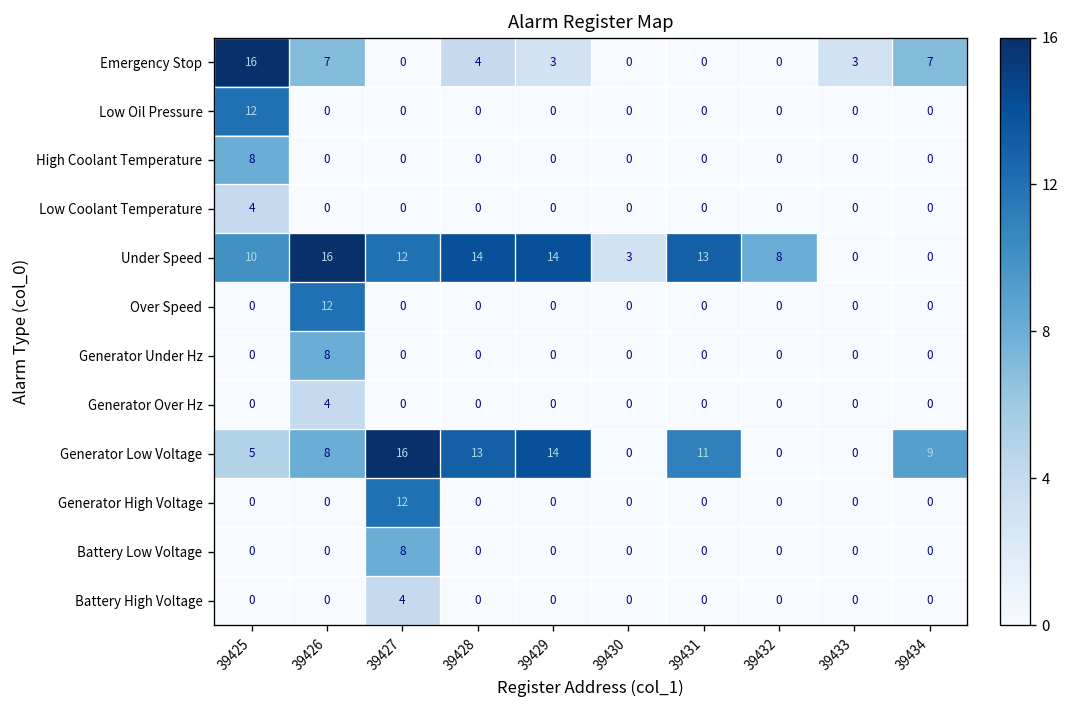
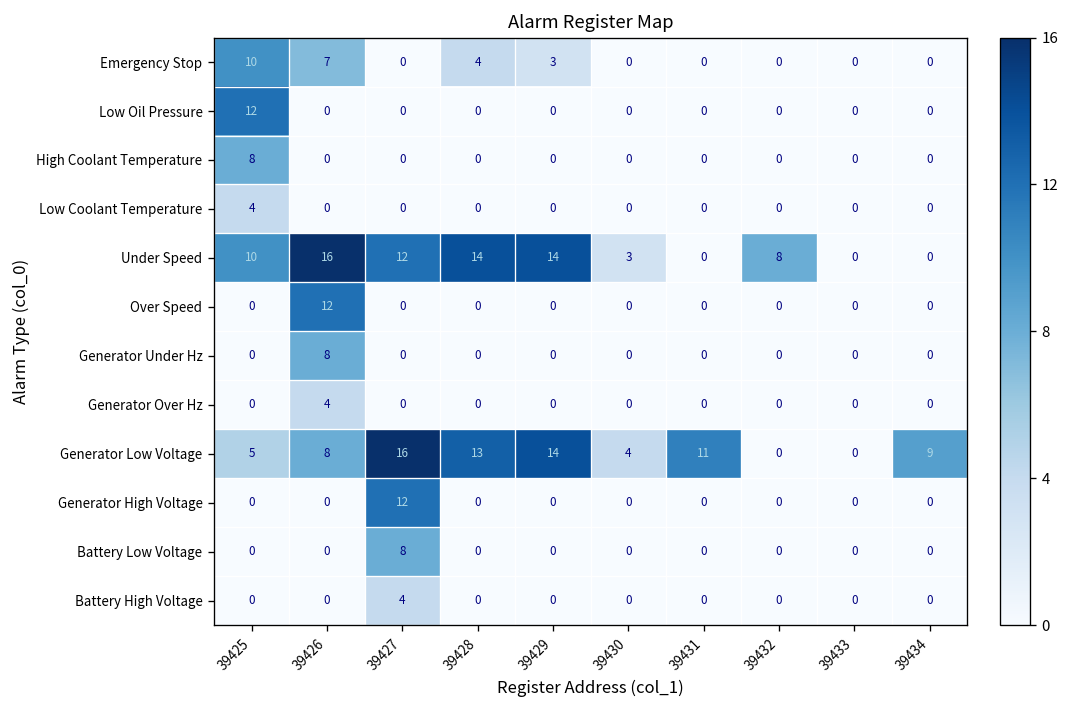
Emergency Stop, 39425: 16 -> 10
Emergency Stop, 39433: 3 -> 0
Emergency Stop, 39434: 7 -> 0
Under Speed, 39431: 13 -> 0
Generator Low Voltage, 39430: 0 -> 4
